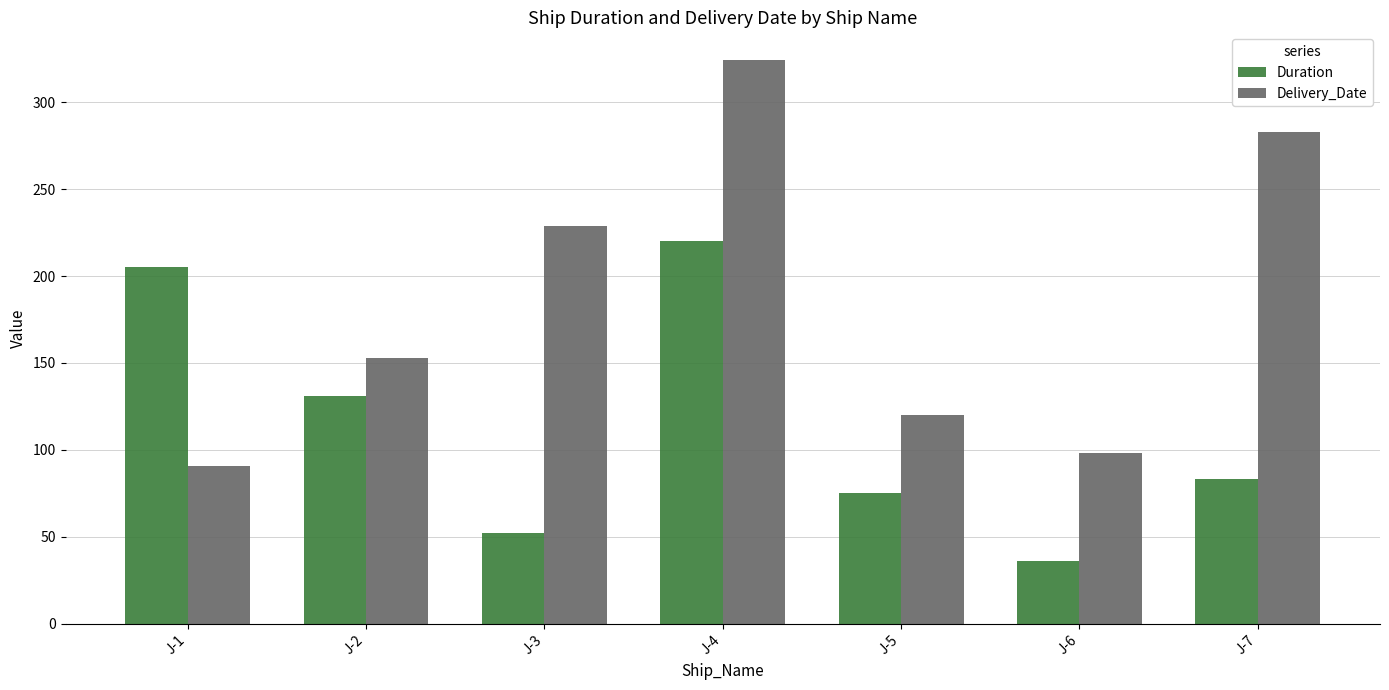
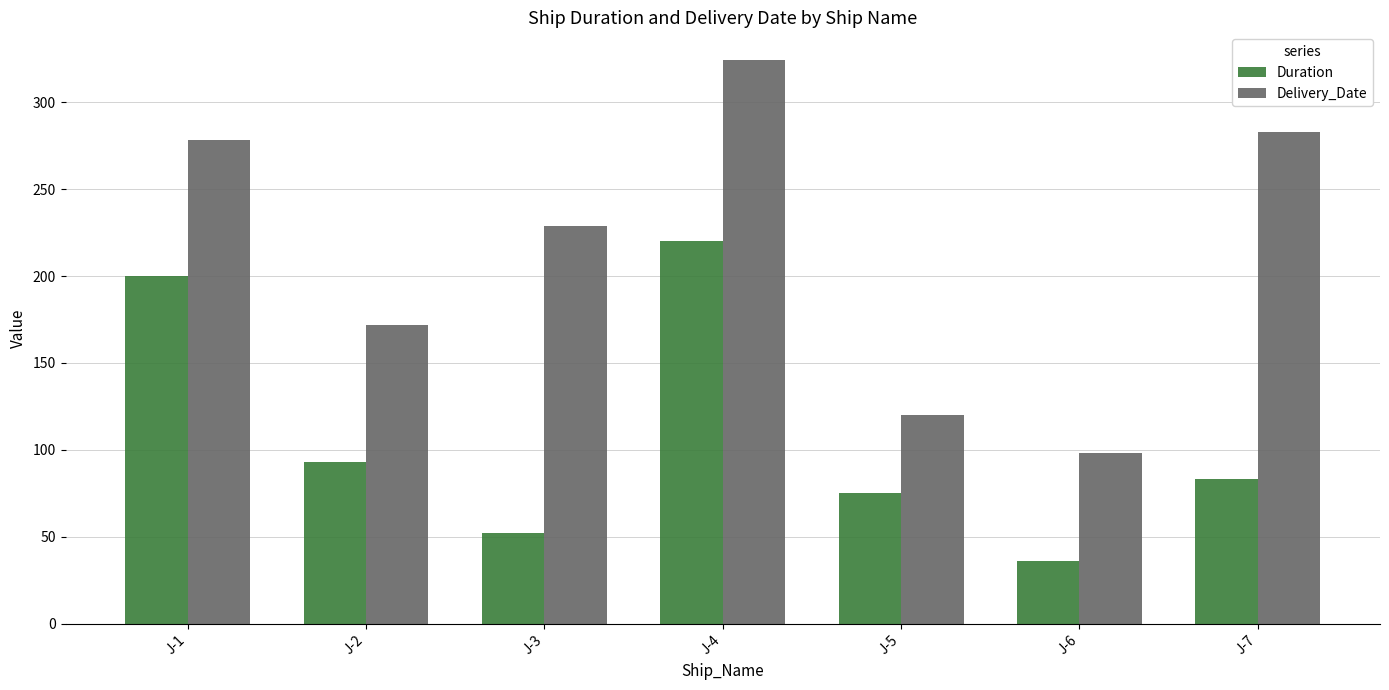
Duration, J-1: 205 -> 200
Delivery_Date, J-1: 91 -> 278
Duration, J-2: 131 -> 93
Delivery_Date, J-2: 153 -> 172
